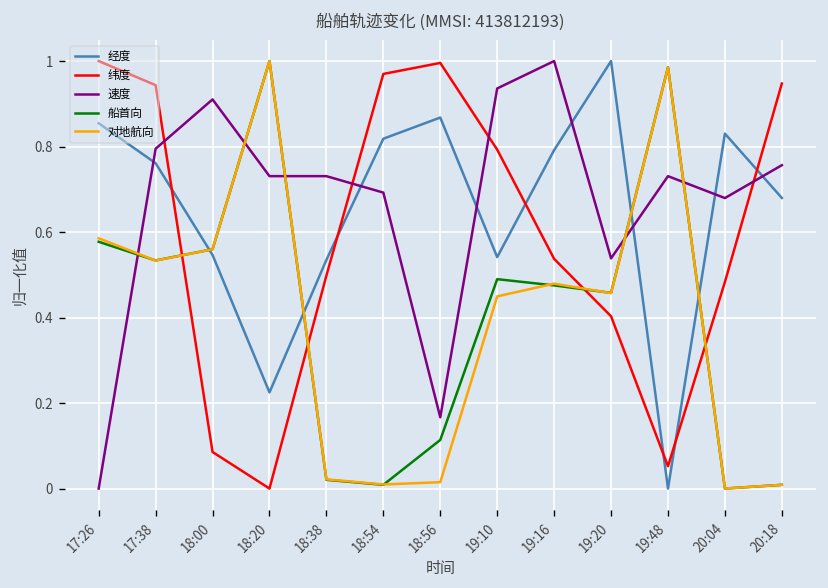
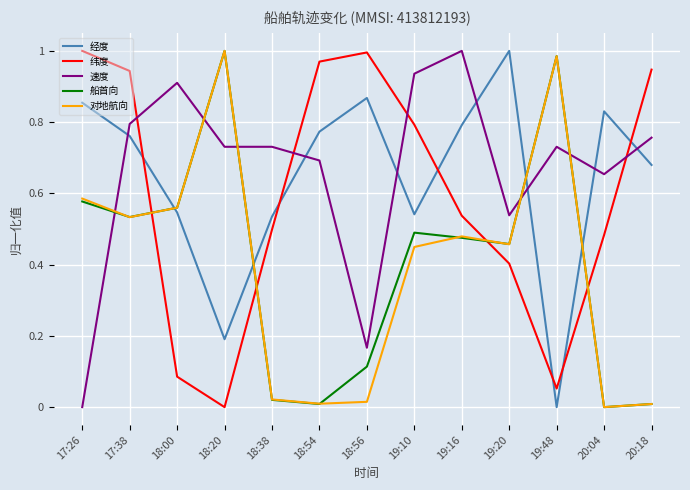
经度, 18:20: 0.22 -> 0.19
经度, 18:54: 0.82 -> 0.77
速度, 20:04: 0.68 -> 0.65
